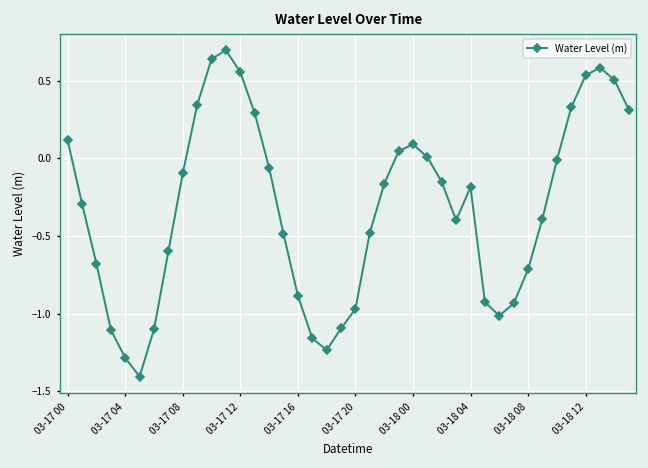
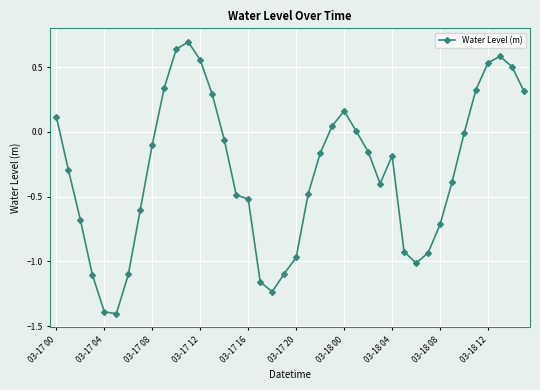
03-17 04: -1.28 -> -1.39
03-17 16: -0.88 -> -0.52
03-18 00: 0.09 -> 0.16
